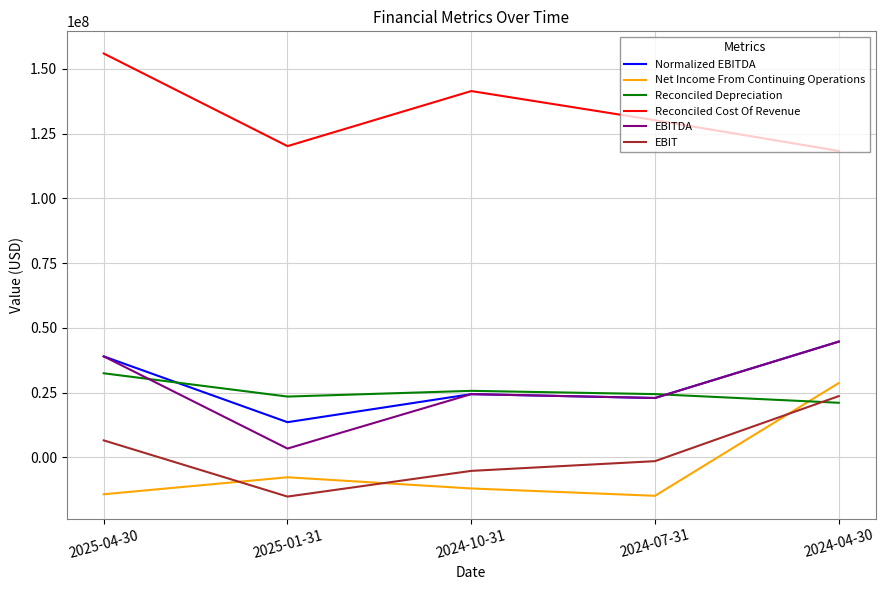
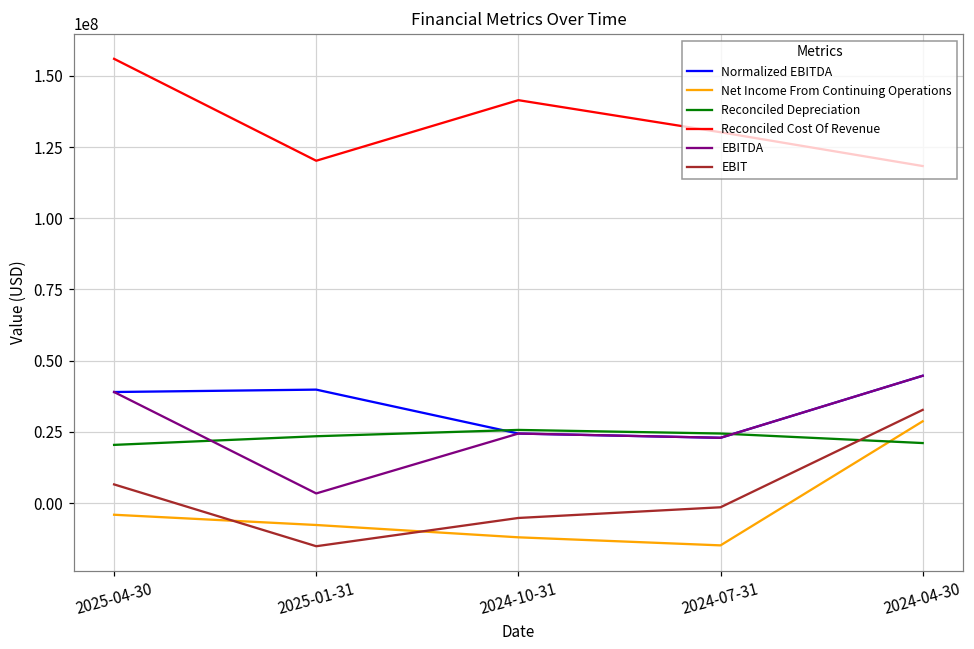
Net Income From Continuing Operations, 2025-04-30: -14000000 -> -4000000
Reconciled Depreciation, 2025-04-30: 32000000 -> 20000000
Normalized EBITDA, 2025-01-31: 14000000 -> 40000000
EBIT, 2024-04-30: 24000000 -> 33000000
